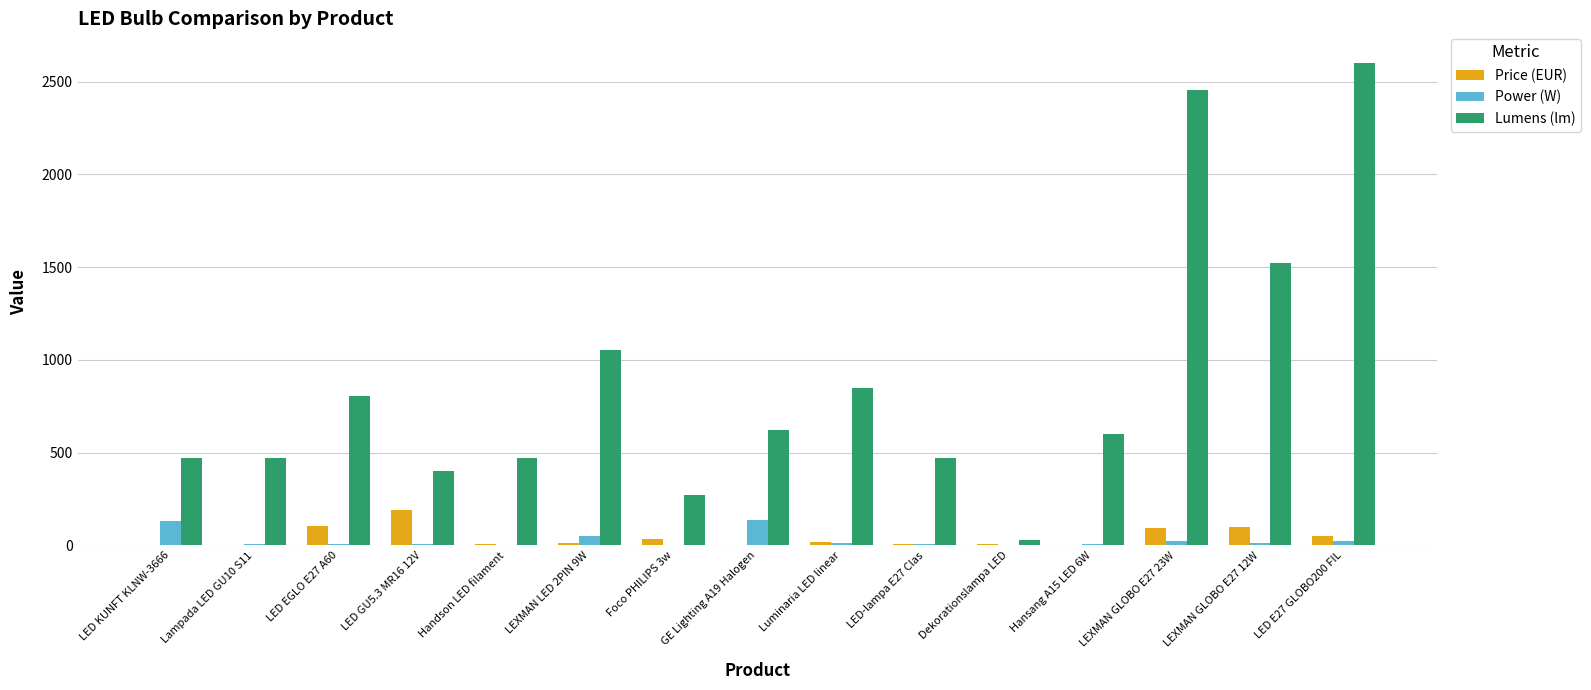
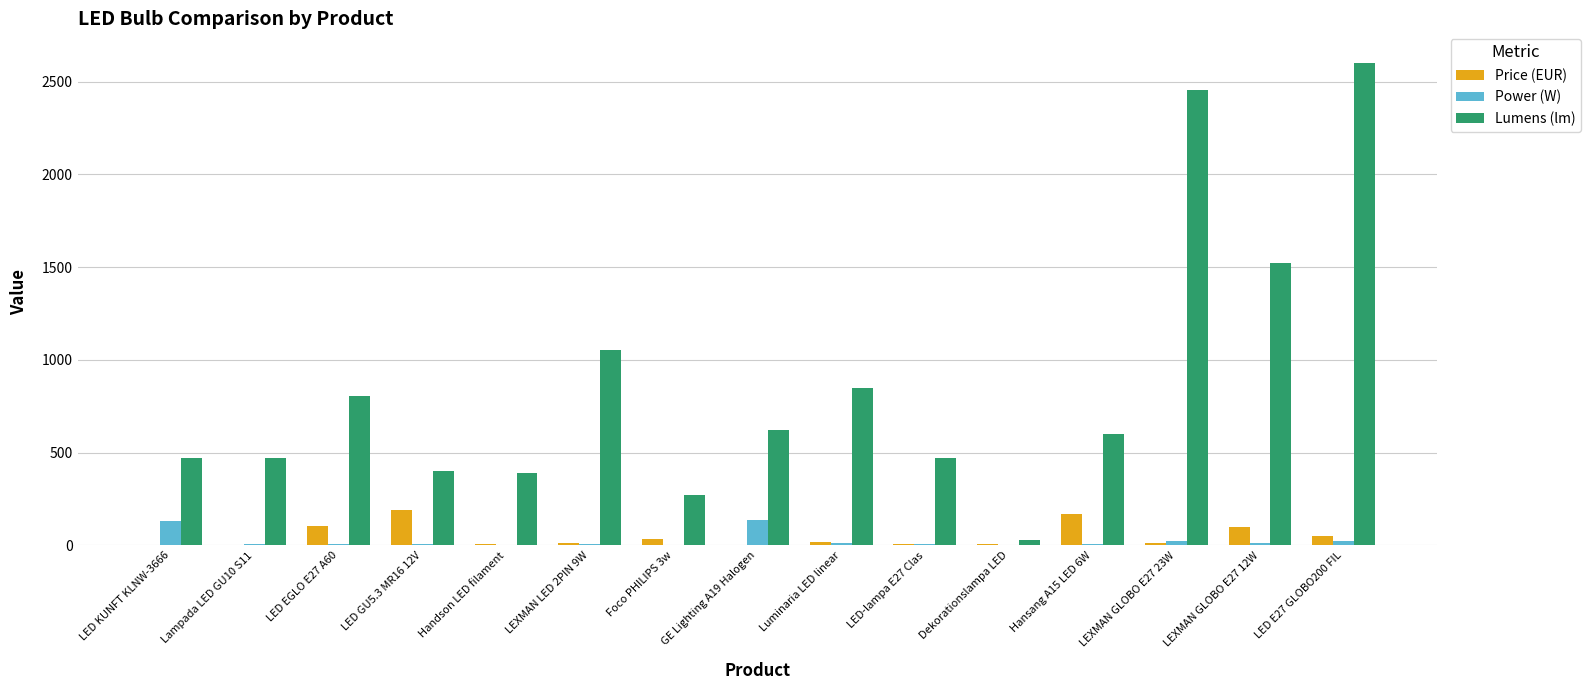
Lumens (lm), Handson LED filament: 470 -> 390
Power (W), LEXMAN LED 2PIN 9W: 50 -> 10
Price (EUR), Hansang A15 LED 6W: 0 -> 170
Price (EUR), LEXMAN GLOBO E27 23W: 100 -> 10
